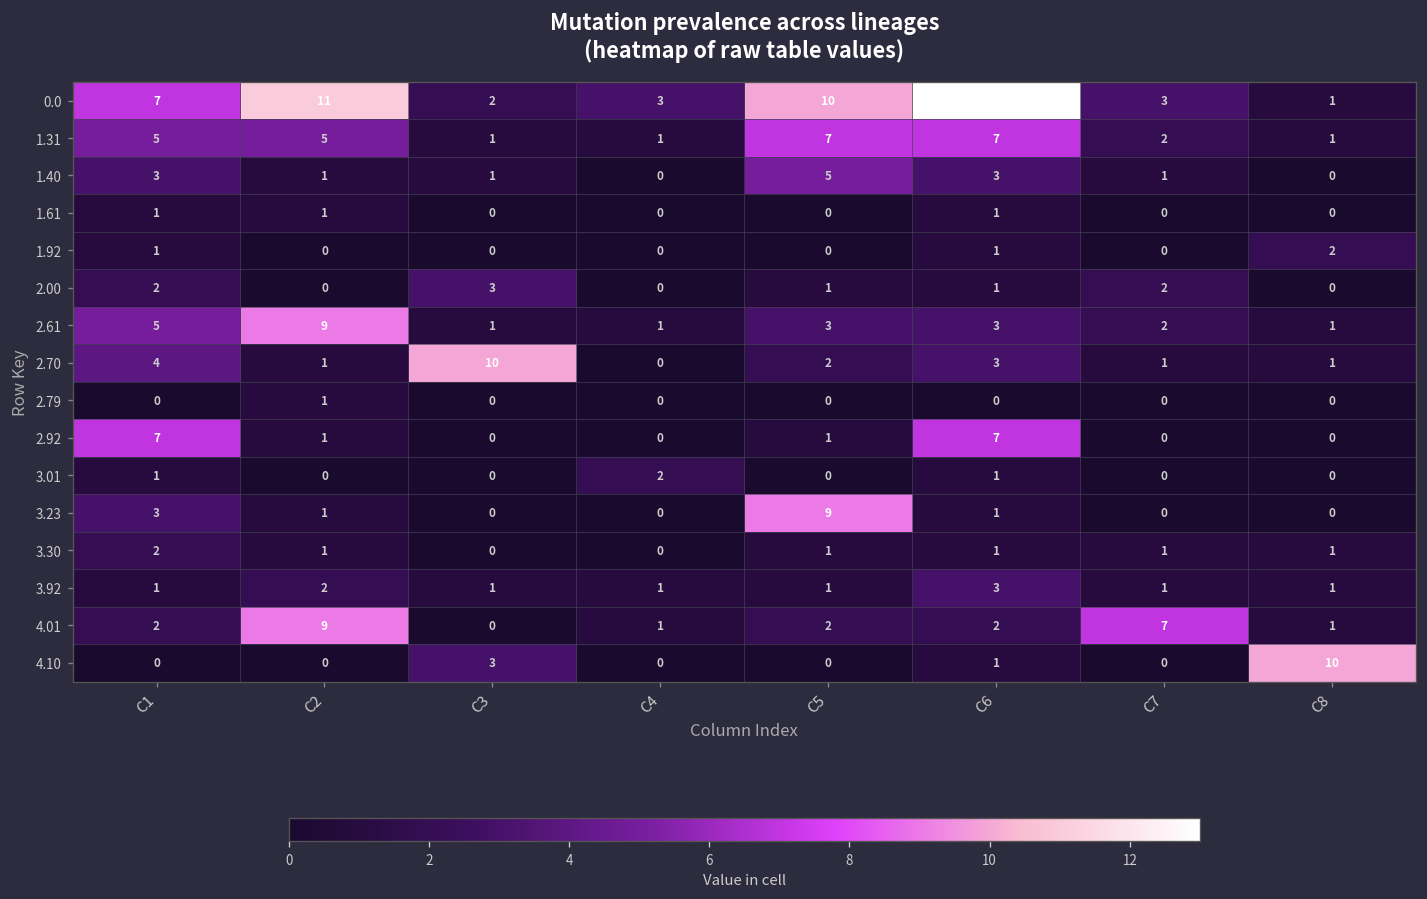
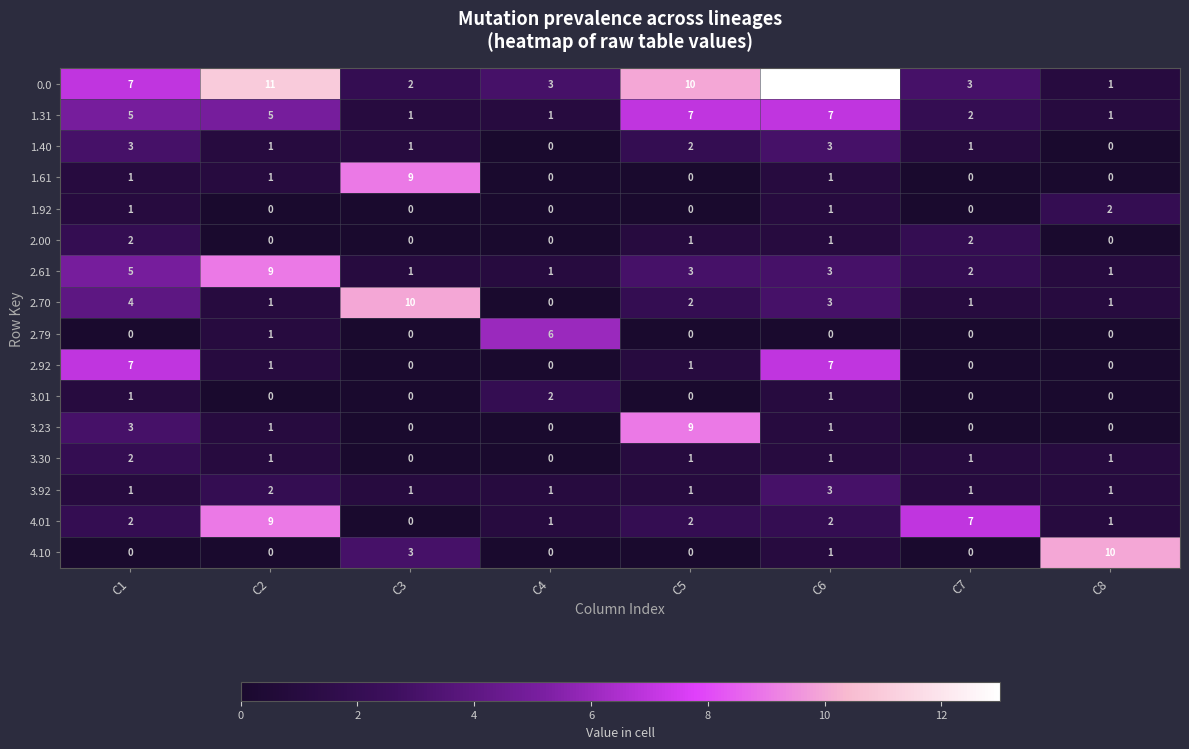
1.40, C5: 5 -> 2
1.61, C3: 0 -> 9
2.00, C3: 3 -> 0
2.79, C4: 0 -> 6
